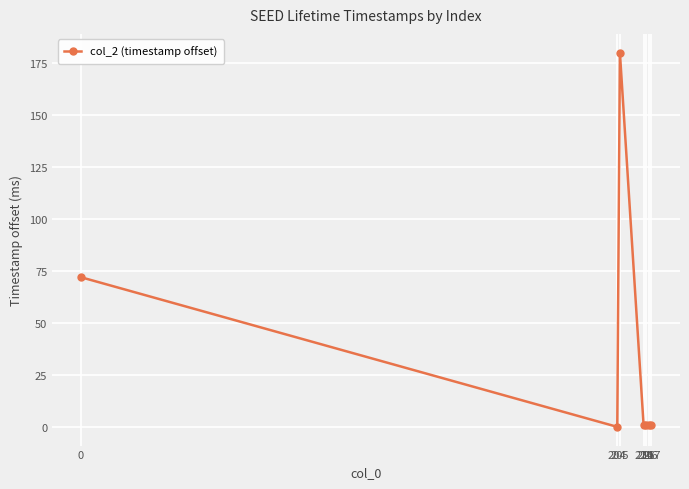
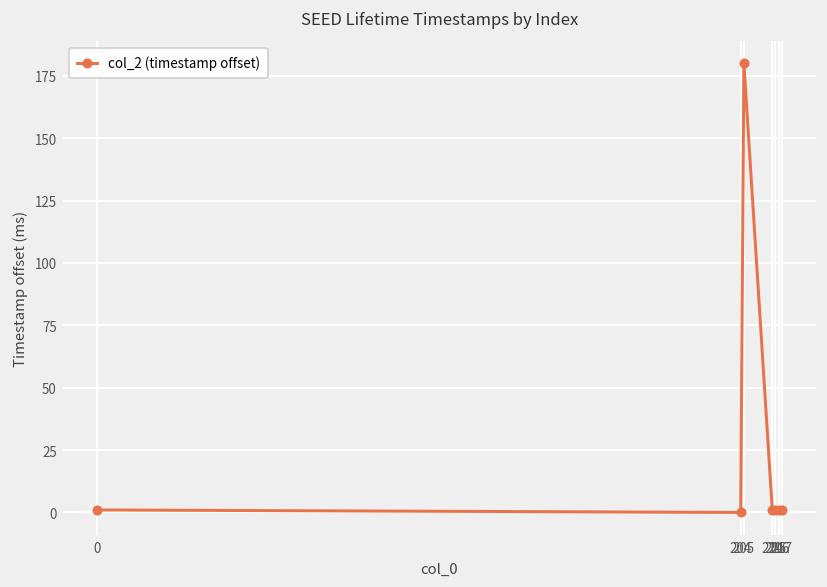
0: 72 -> 1
